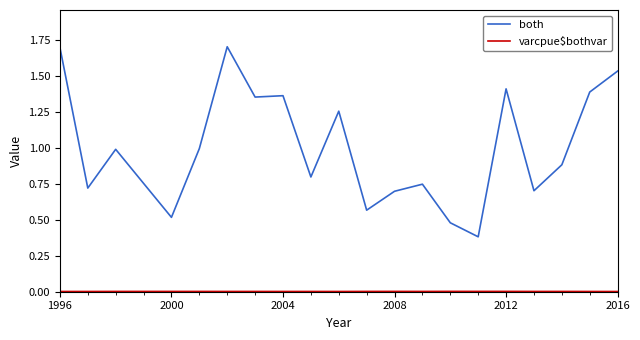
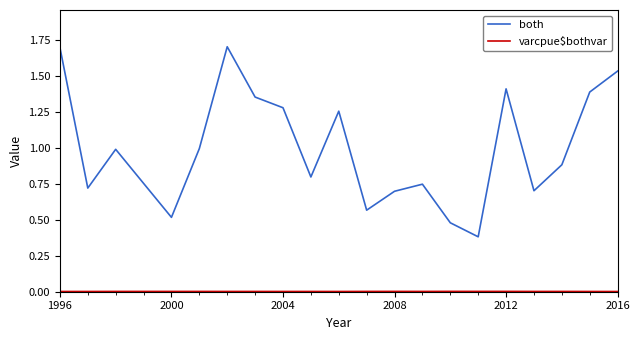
both, 2004: 1.36 -> 1.28
